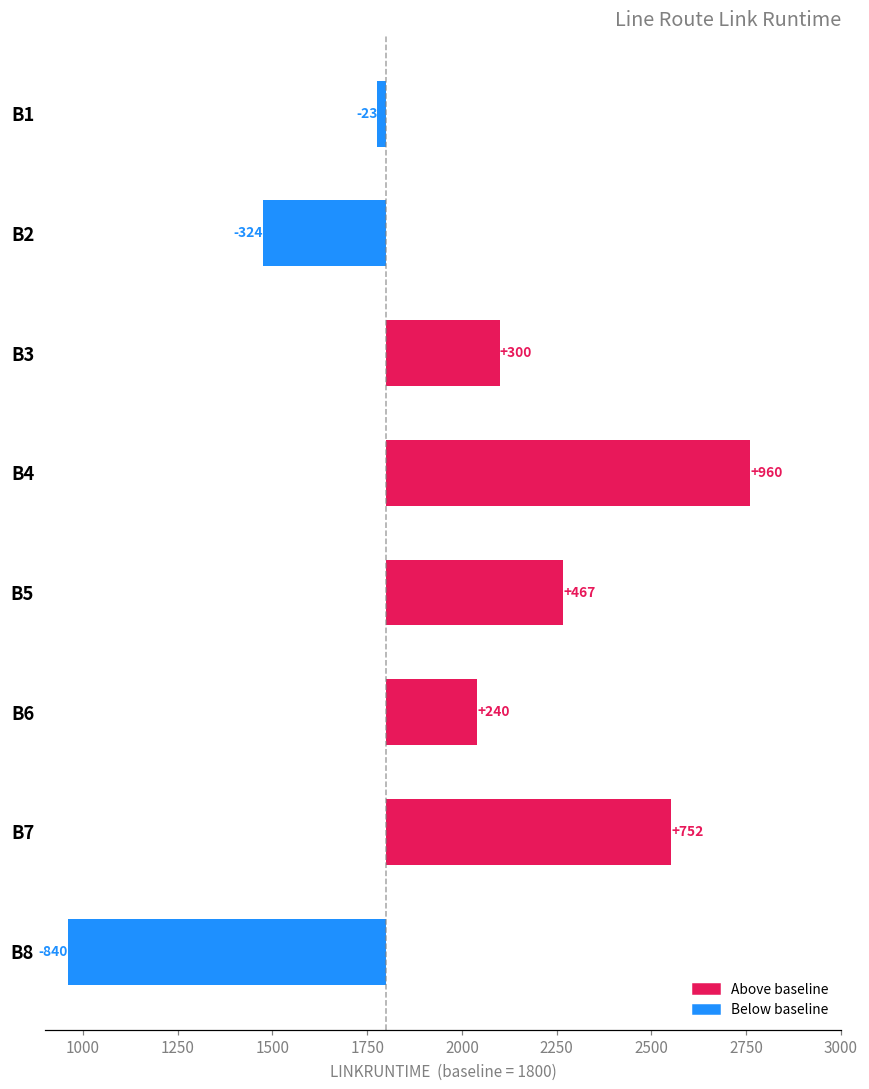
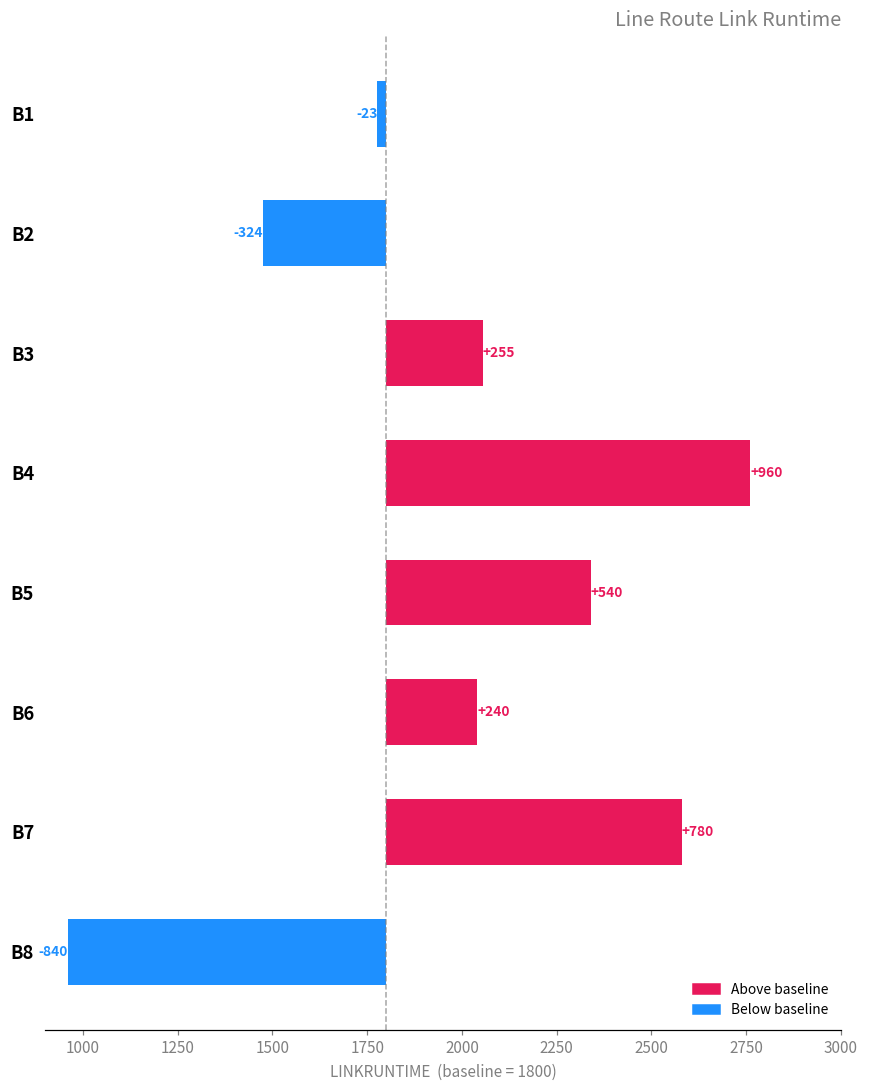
B3: +300 -> +255
B5: +467 -> +540
B7: +752 -> +780
